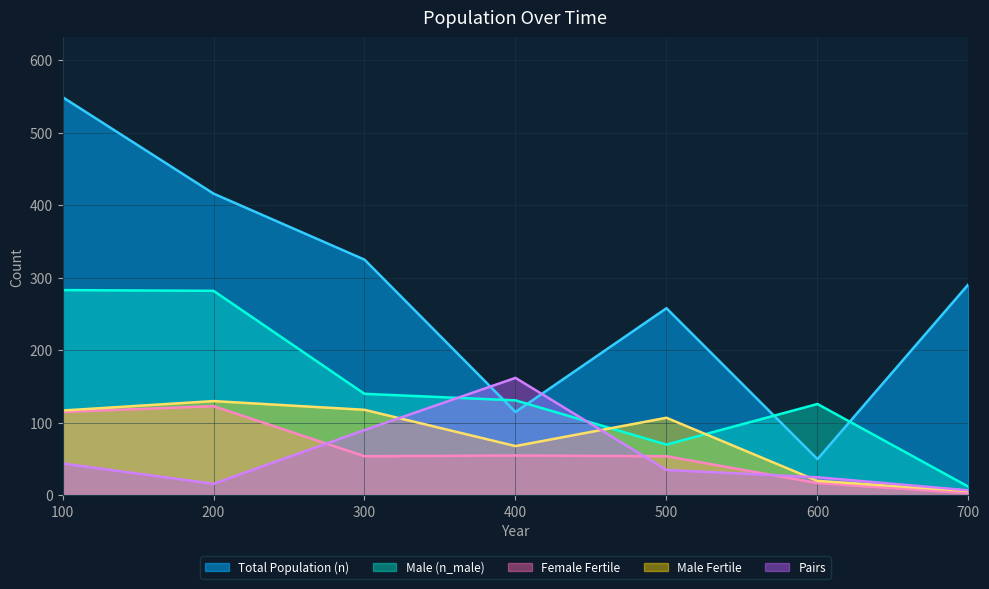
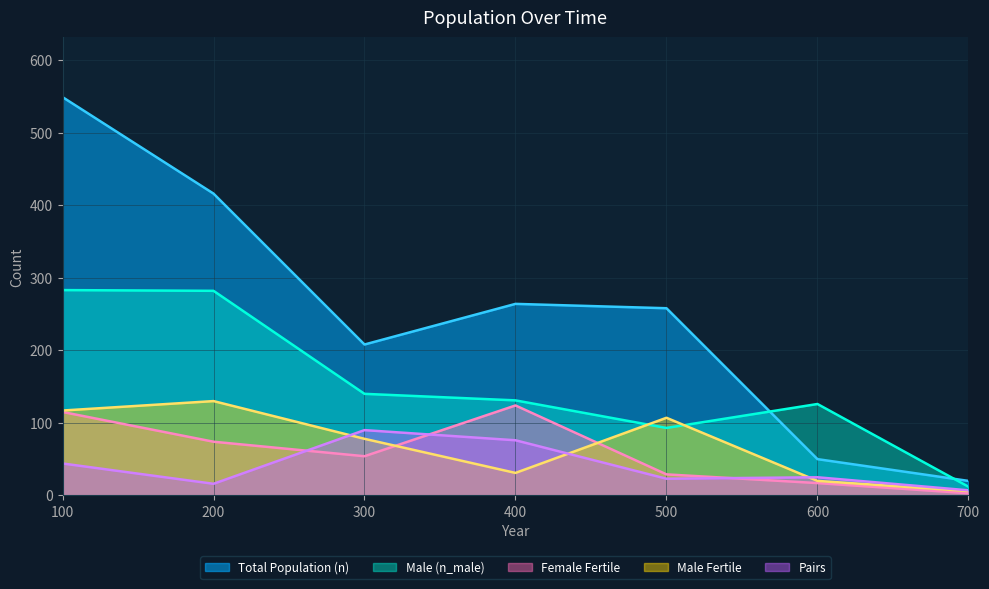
Female Fertile, 200: 120 -> 70
Total Population (n), 300: 330 -> 210
Male Fertile, 300: 120 -> 80
Total Population (n), 400: 120 -> 260
Female Fertile, 400: 60 -> 120
Male Fertile, 400: 70 -> 30
Pairs, 400: 160 -> 80
Male (n_male), 500: 70 -> 90
Female Fertile, 500: 50 -> 30
Pairs, 500: 40 -> 20
Total Population (n), 700: 290 -> 20
